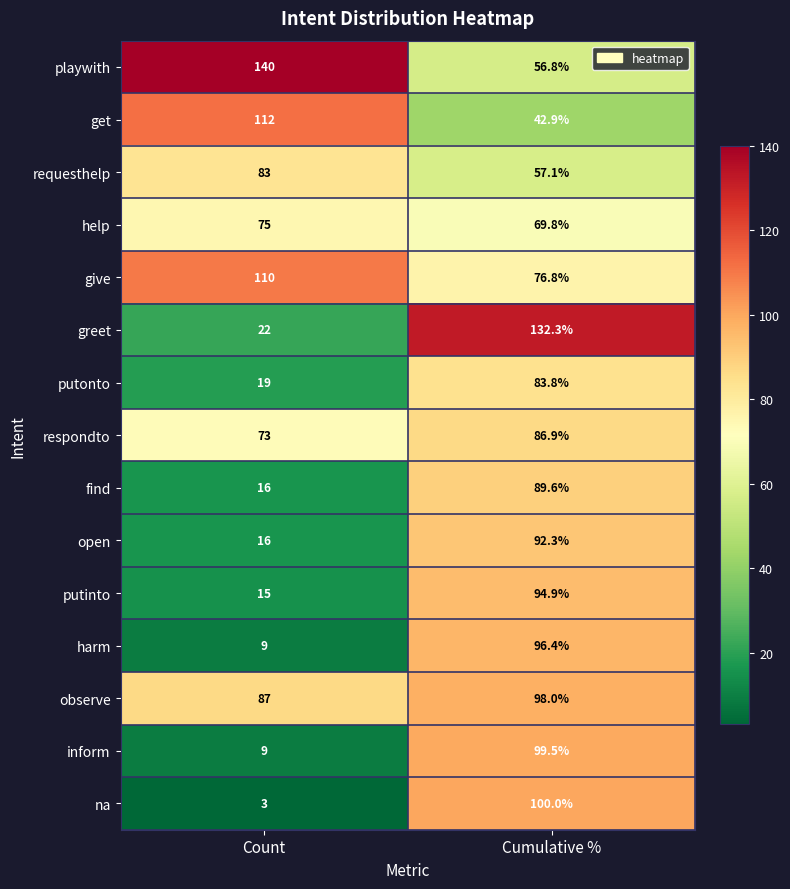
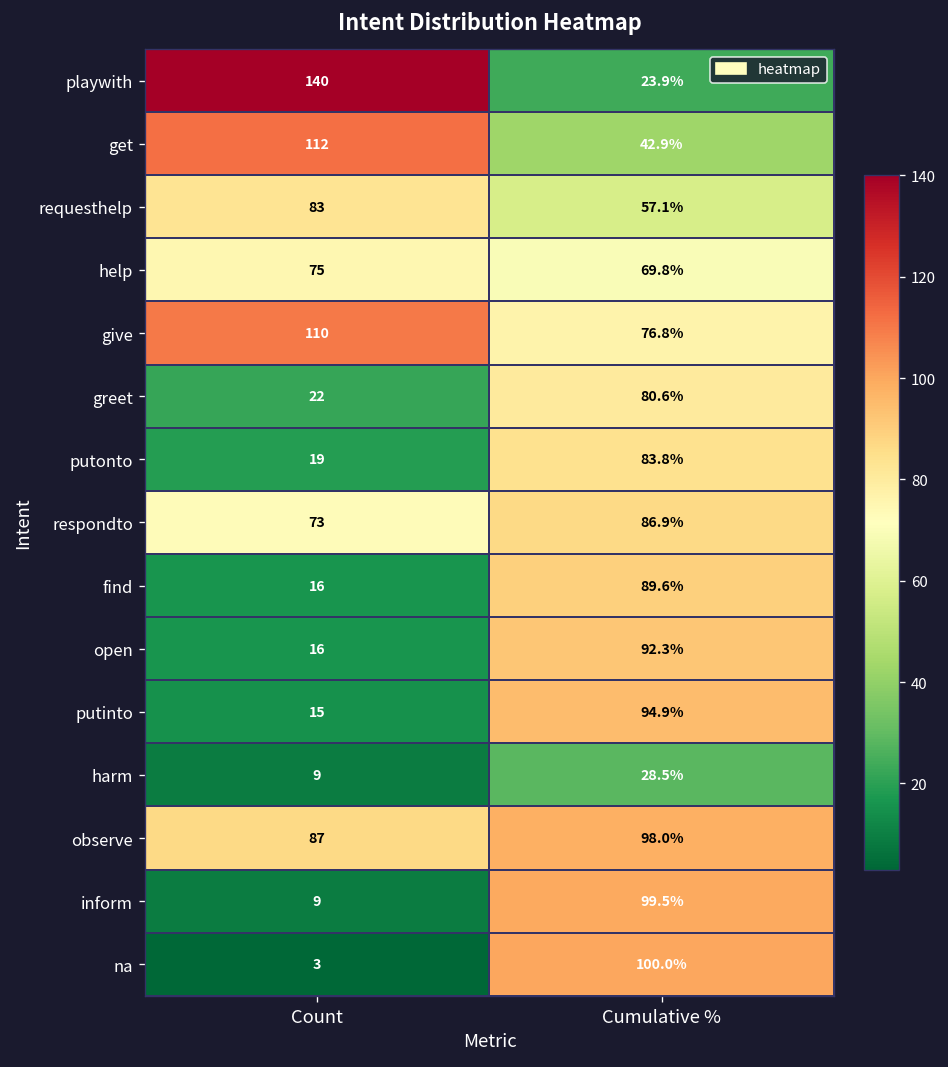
playwith, Cumulative %: 56.8% -> 23.9%
greet, Cumulative %: 132.3% -> 80.6%
harm, Cumulative %: 96.4% -> 28.5%
